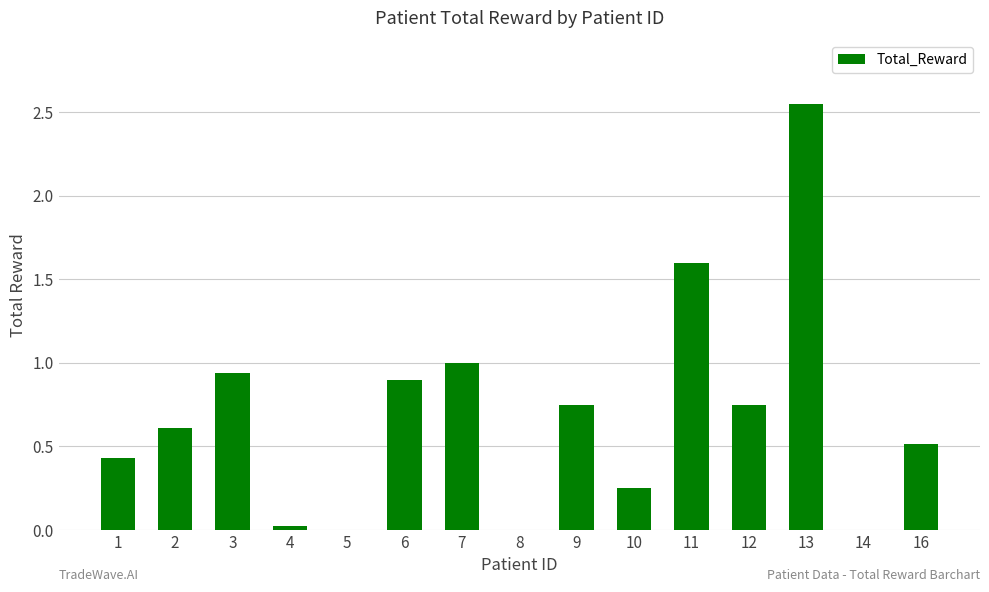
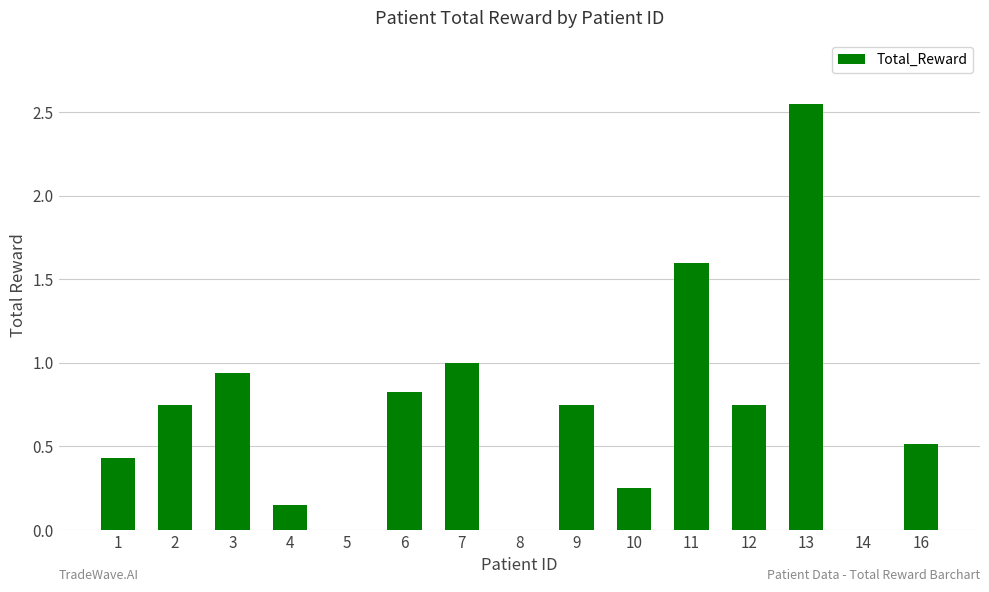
2: 0.61 -> 0.75
4: 0.03 -> 0.15
6: 0.90 -> 0.82
